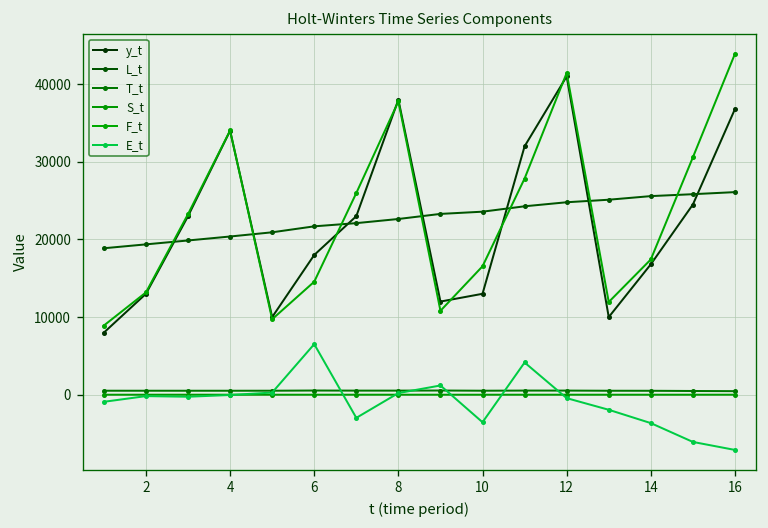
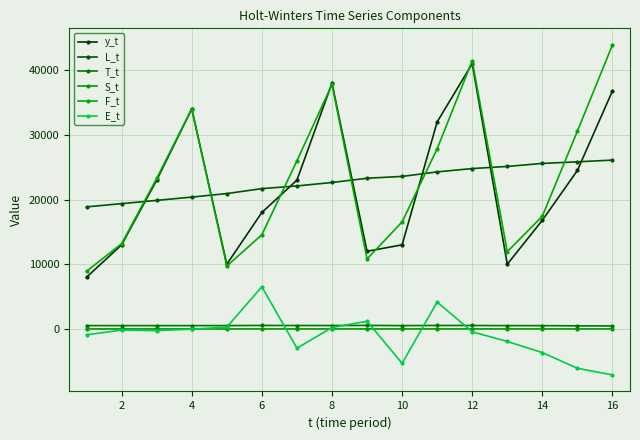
E_t, 10: -4000 -> -5000
